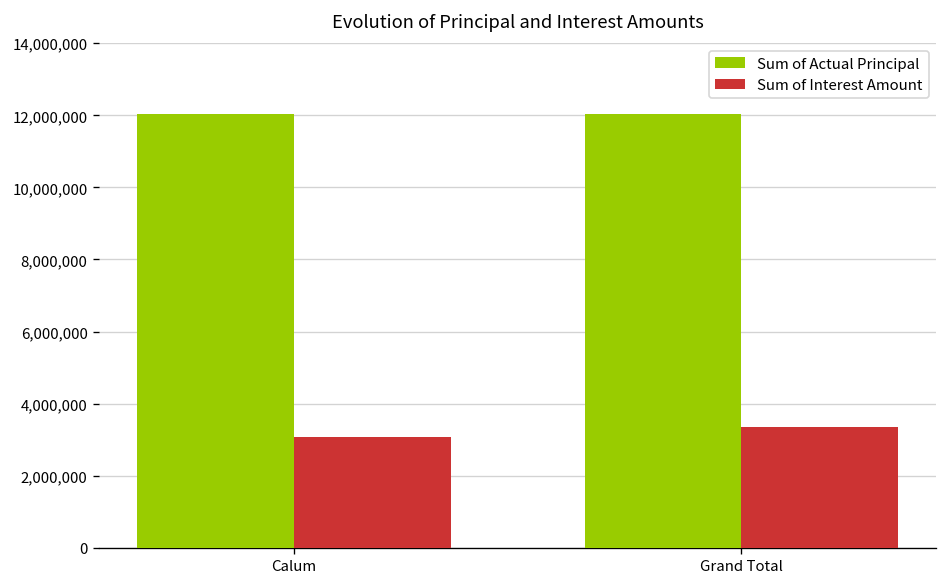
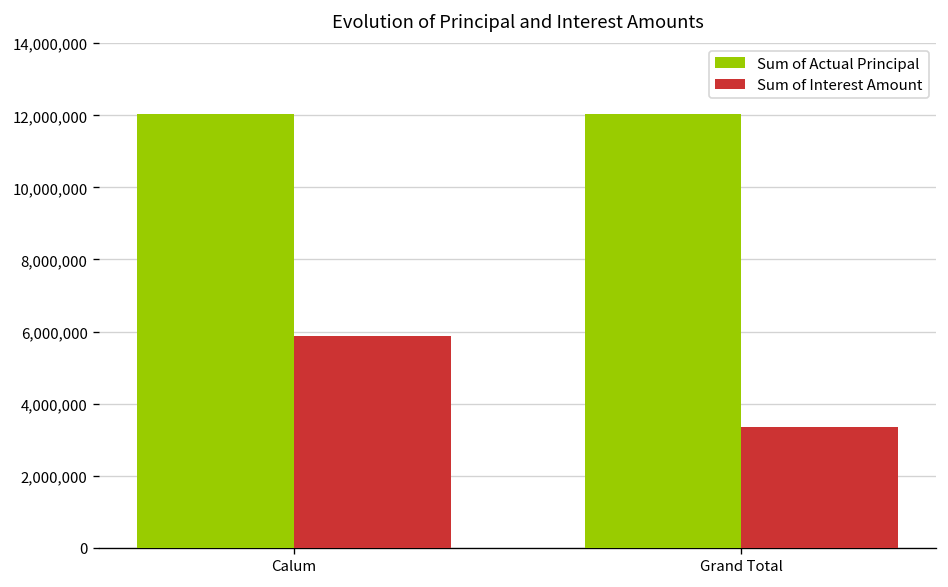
Sum of Interest Amount, Calum: 3,100,000 -> 5,900,000
